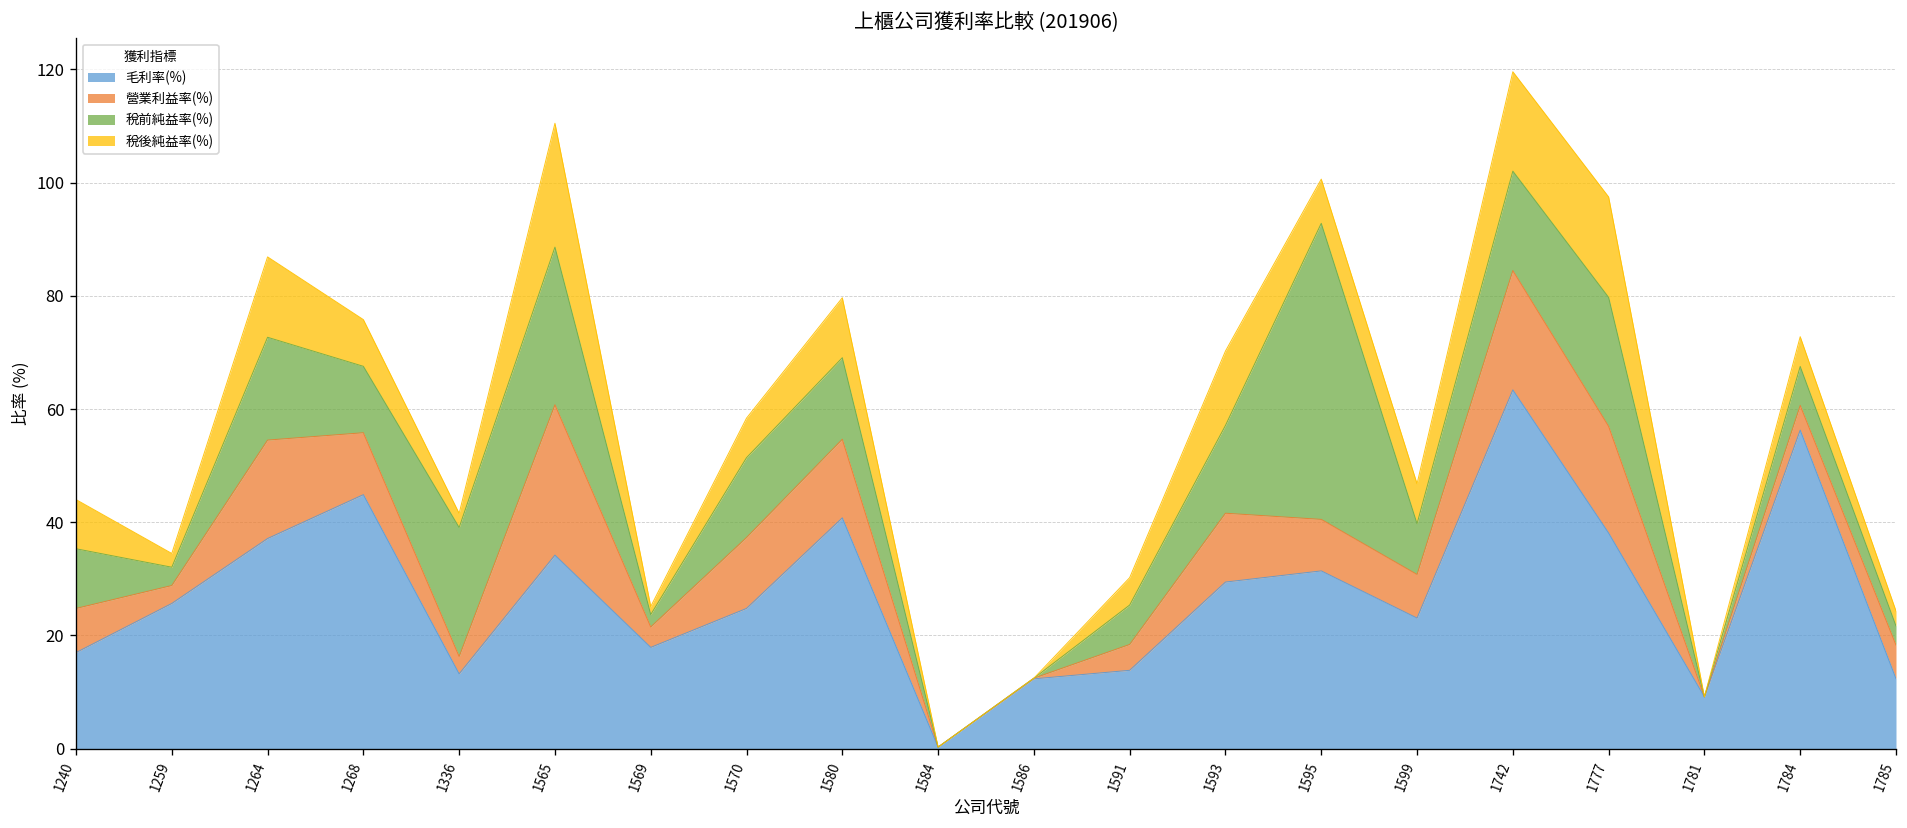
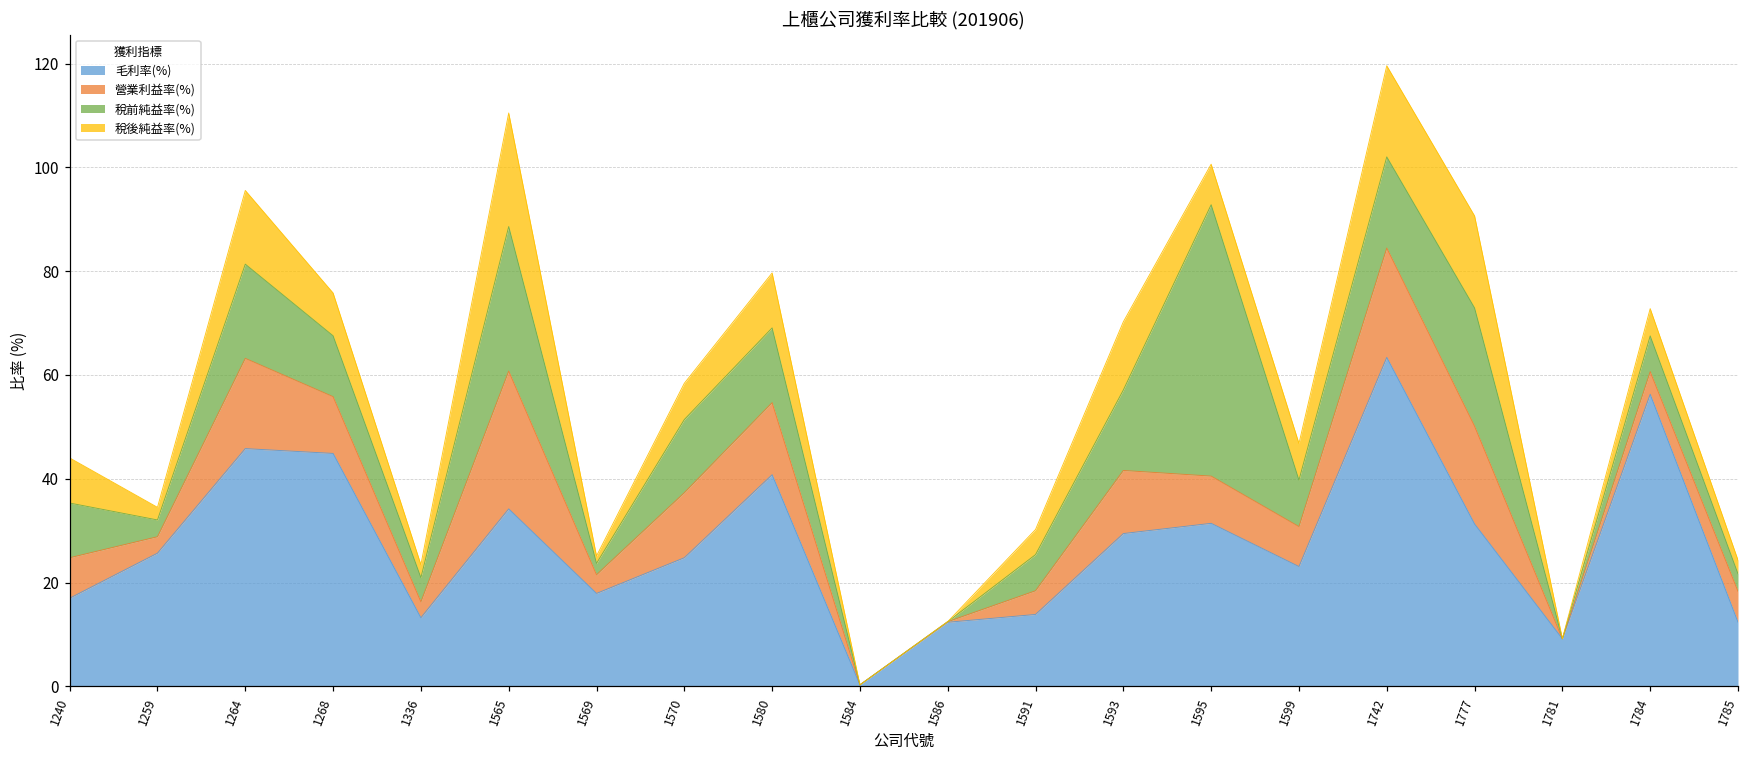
毛利率(%), 1264: 37 -> 46
稅前純益率(%), 1336: 23 -> 5
毛利率(%), 1777: 38 -> 31
